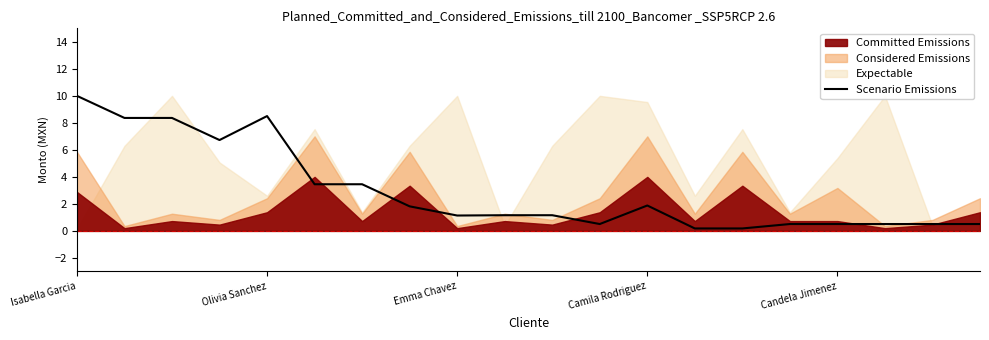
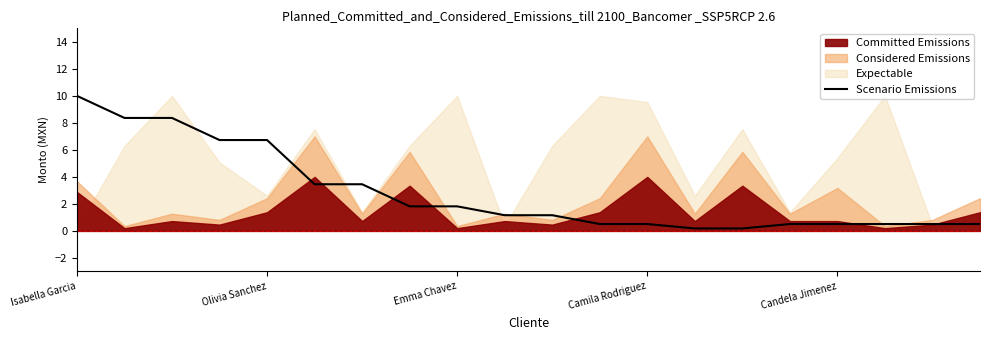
Considered Emissions, Isabella Garcia: 5.9 -> 3.7
Scenario Emissions, Olivia Sanchez: 8.5 -> 6.7
Scenario Emissions, Emma Chavez: 1.1 -> 1.8
Scenario Emissions, Camila Rodriguez: 1.9 -> 0.5
